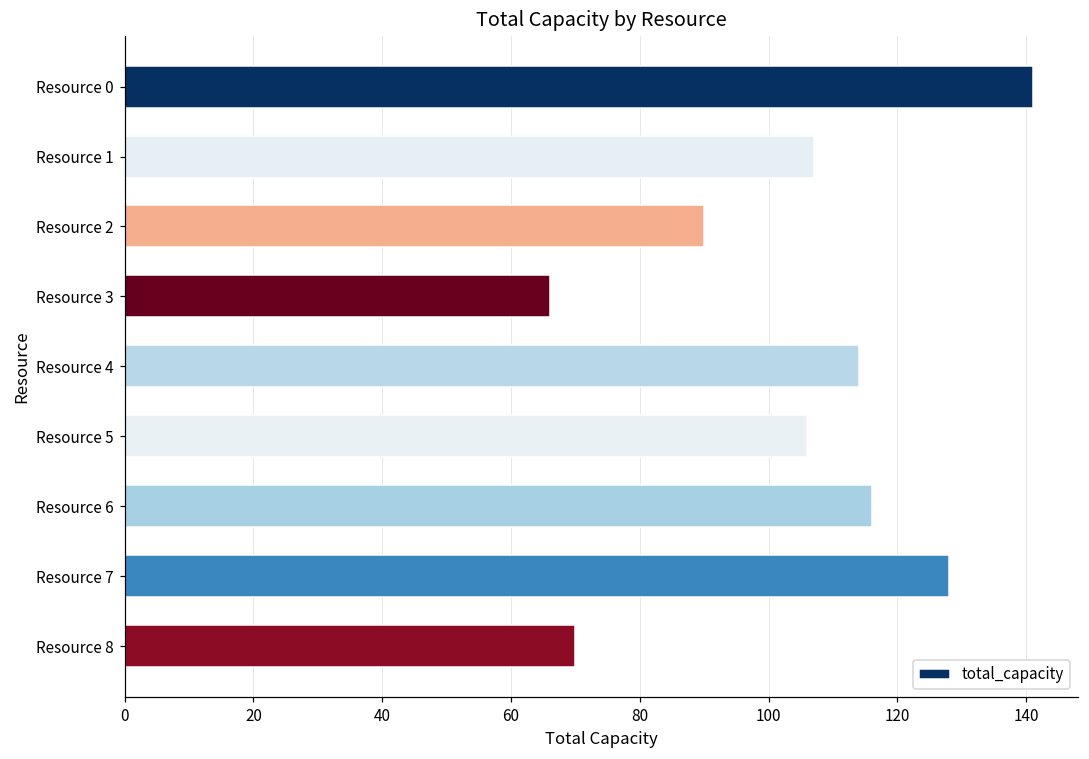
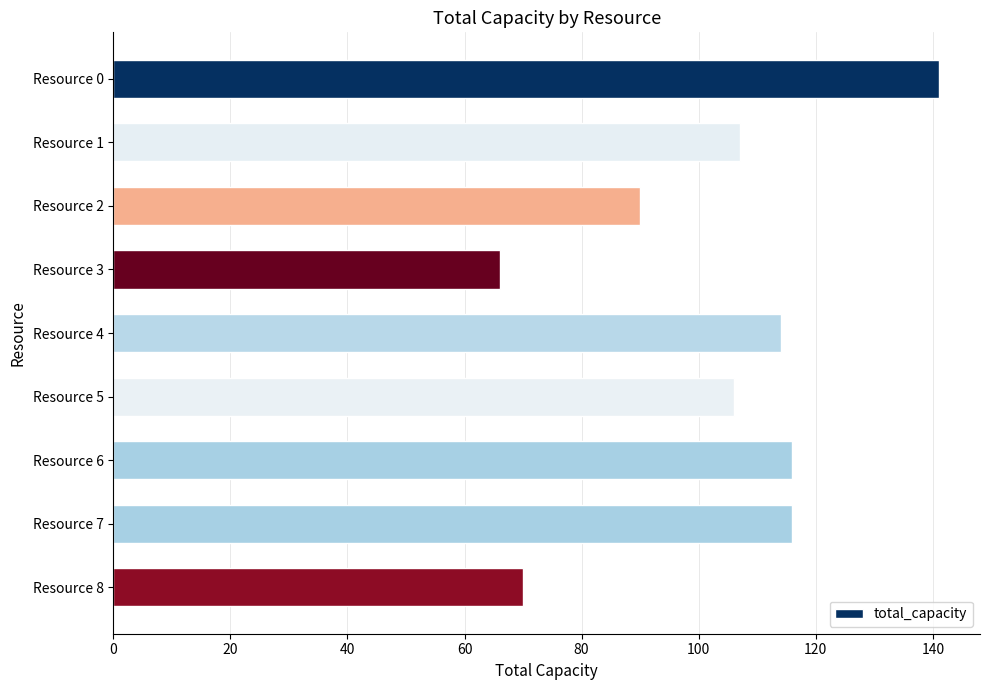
Resource 7: 128 -> 116
